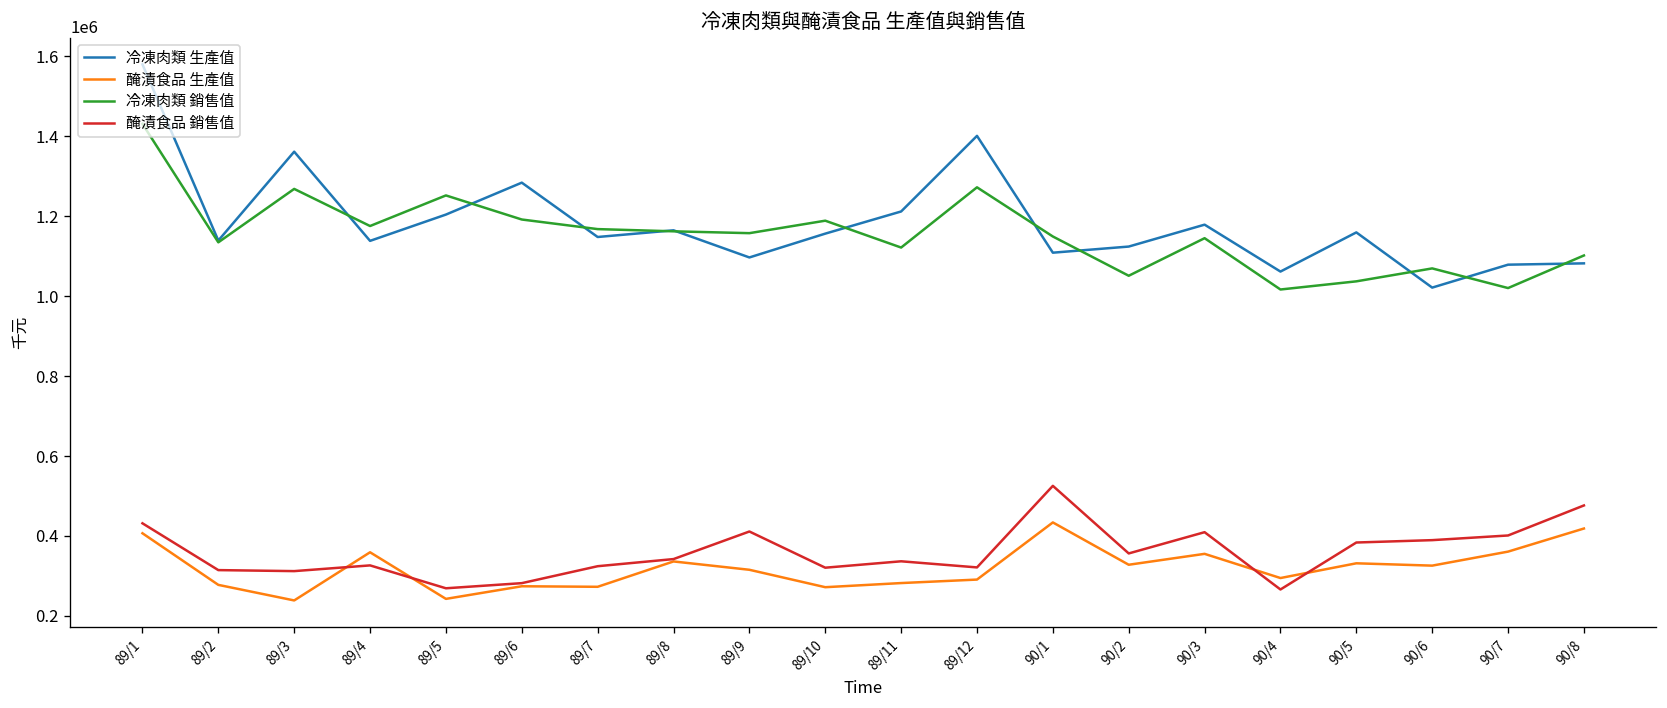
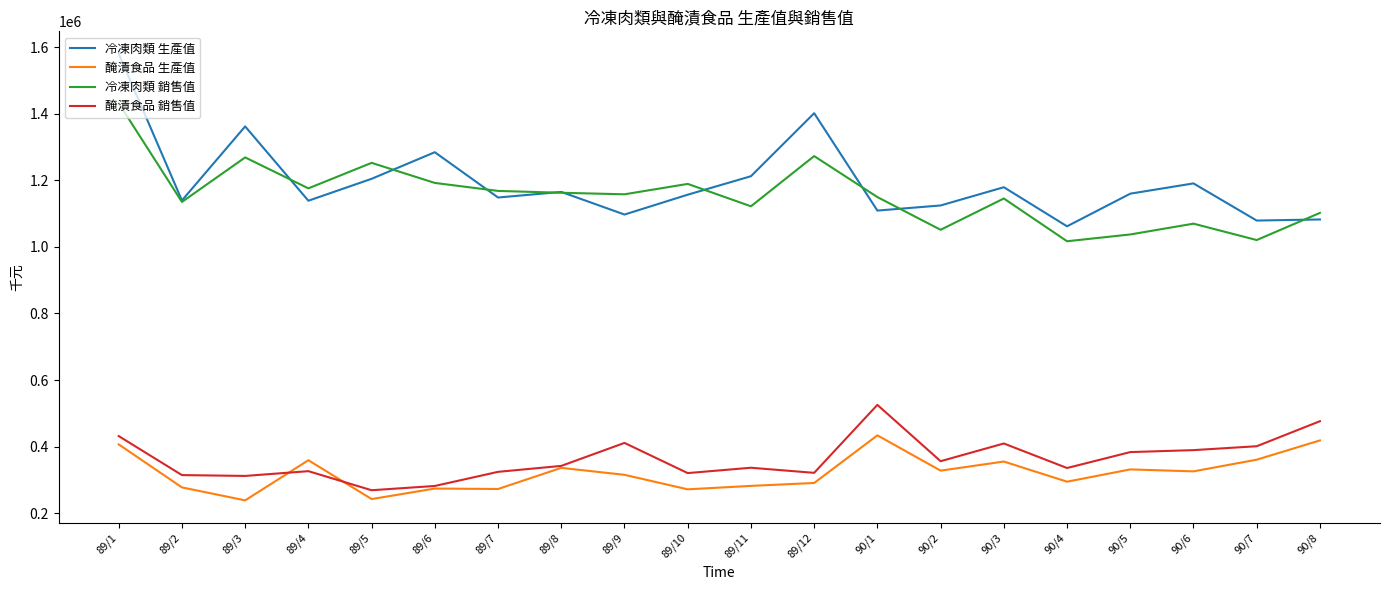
醃漬食品 銷售值, 90/4: 270000 -> 340000
冷凍肉類 生產值, 90/6: 1020000 -> 1190000
